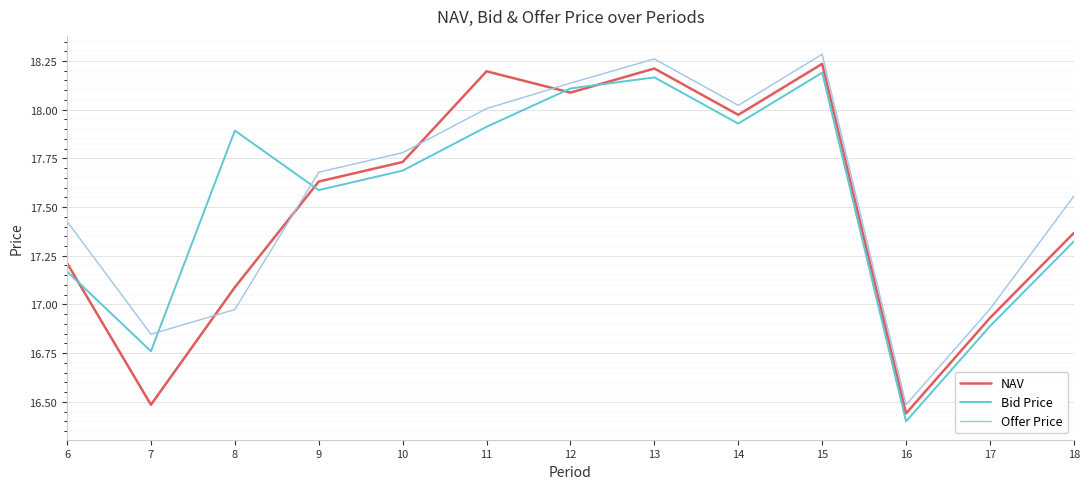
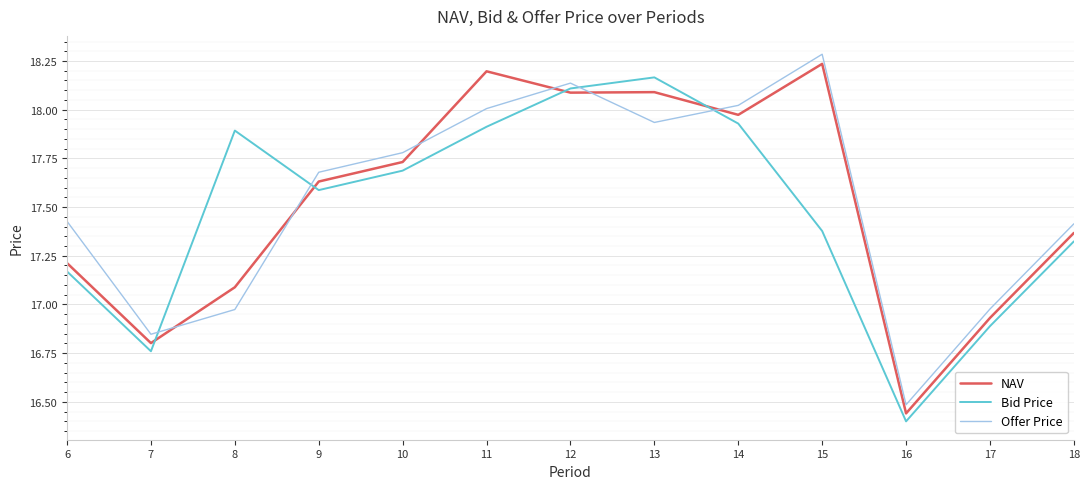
NAV, 7: 16.48 -> 16.80
NAV, 13: 18.21 -> 18.09
Offer Price, 13: 18.26 -> 17.93
Bid Price, 15: 18.19 -> 17.38
Offer Price, 18: 17.56 -> 17.41
